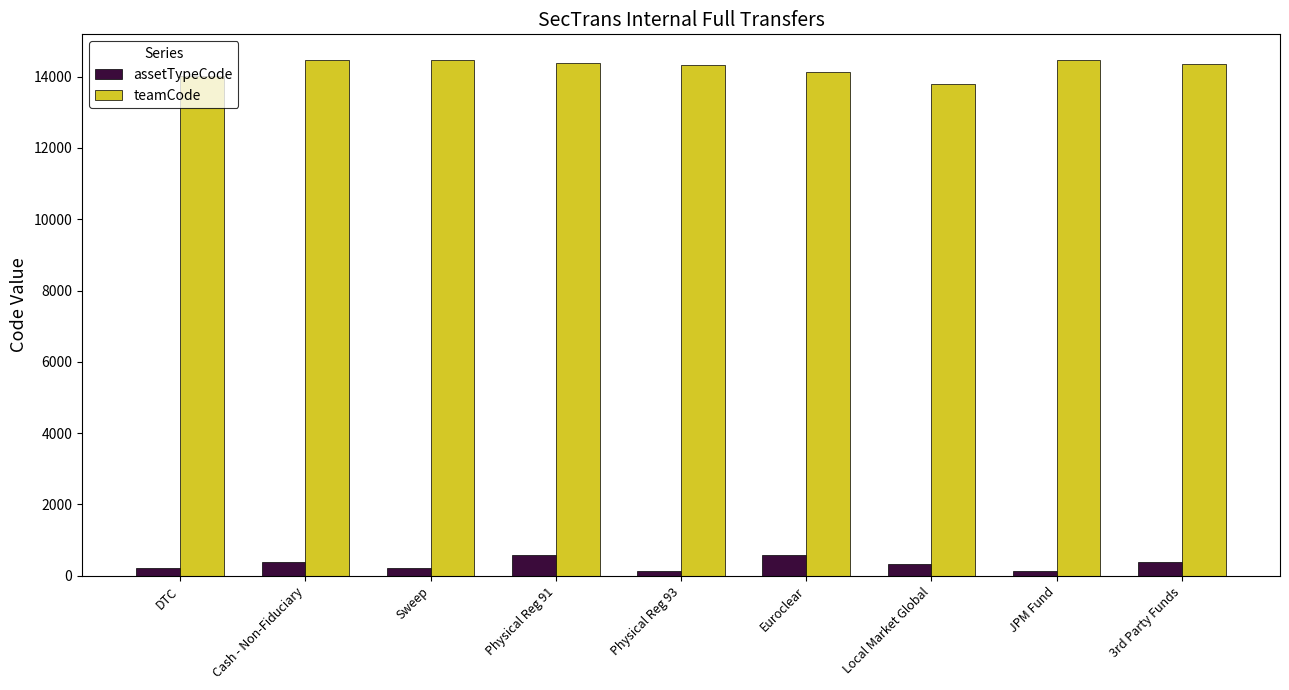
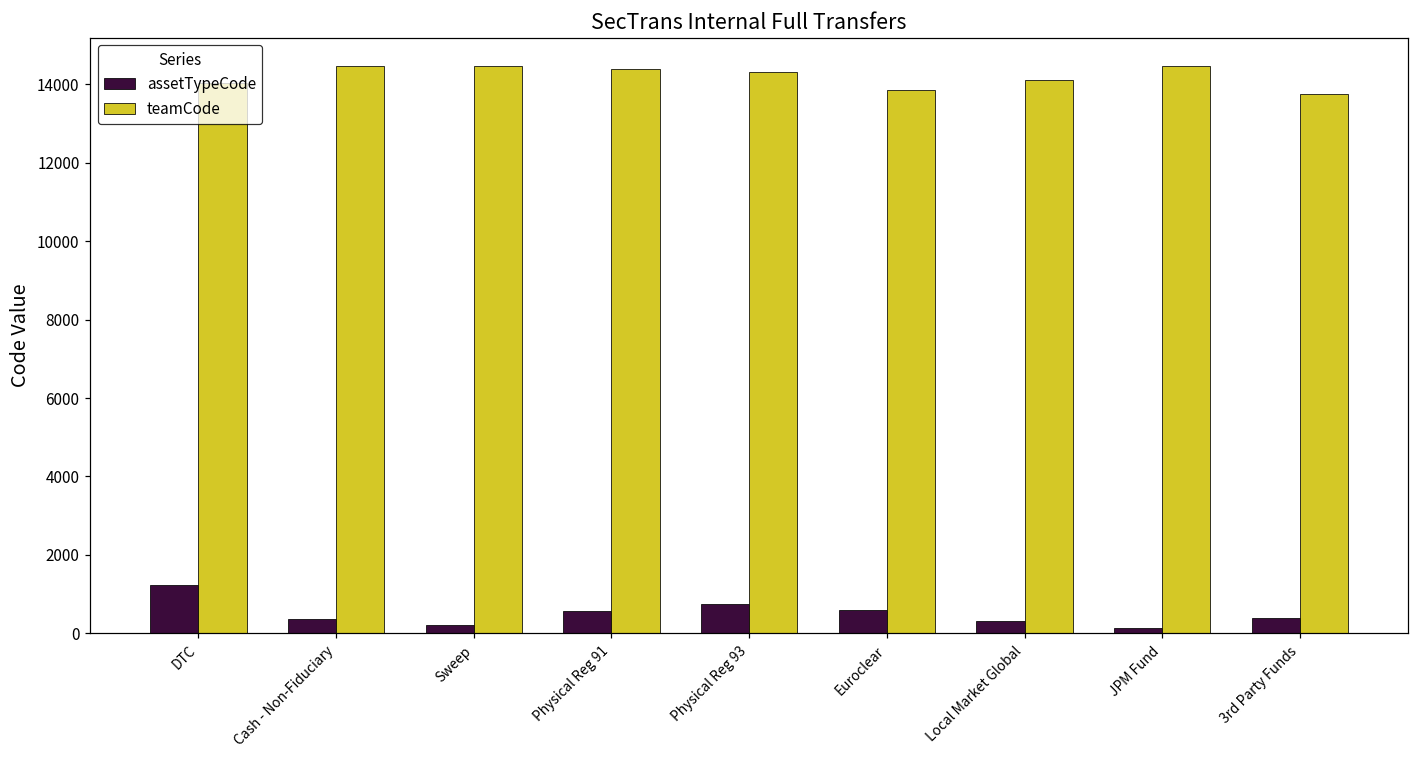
assetTypeCode, DTC: 200 -> 1200
assetTypeCode, Physical Reg 93: 100 -> 700
teamCode, Euroclear: 14100 -> 13900
teamCode, Local Market Global: 13800 -> 14100
teamCode, 3rd Party Funds: 14400 -> 13700
